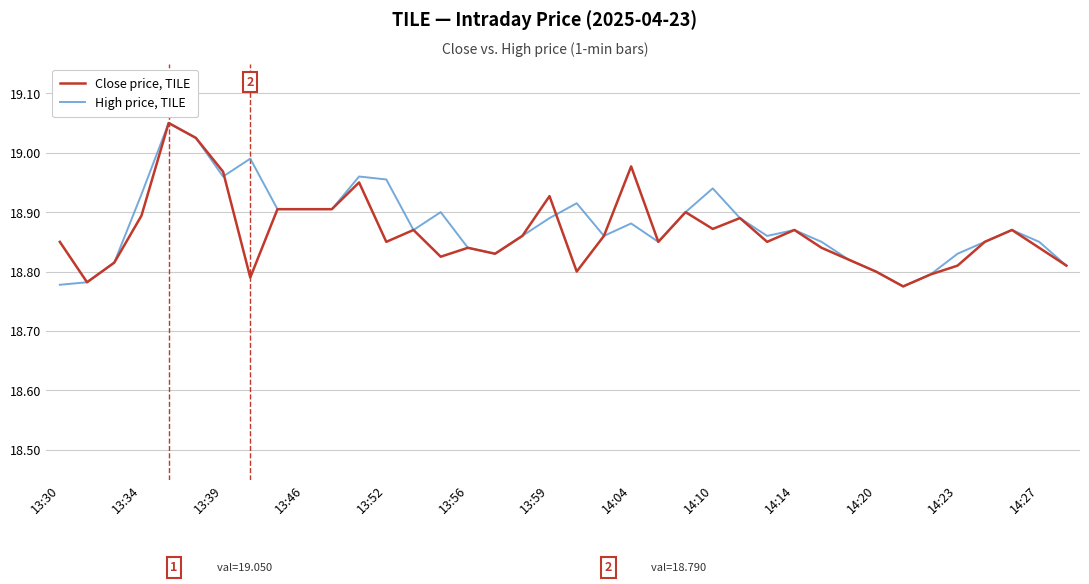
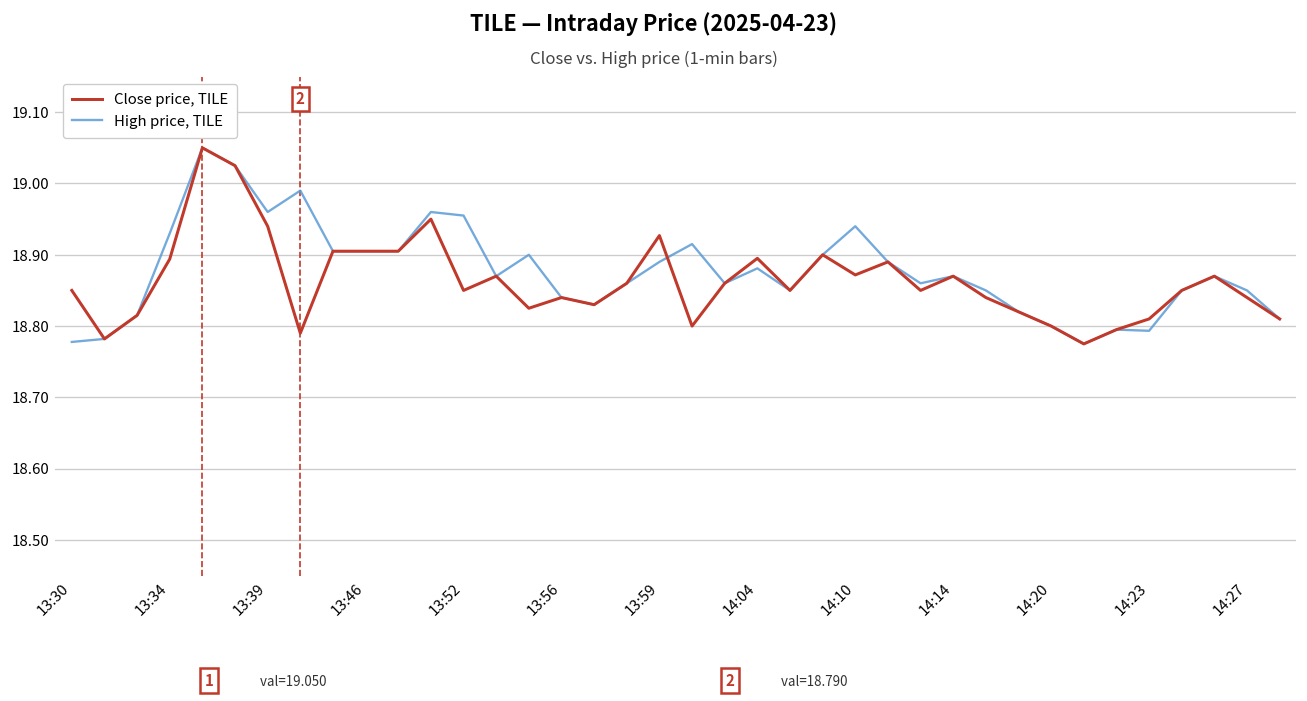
Close price, TILE, 13:39: 18.97 -> 18.94
Close price, TILE, 14:04: 18.98 -> 18.90
High price, TILE, 14:23: 18.83 -> 18.79
